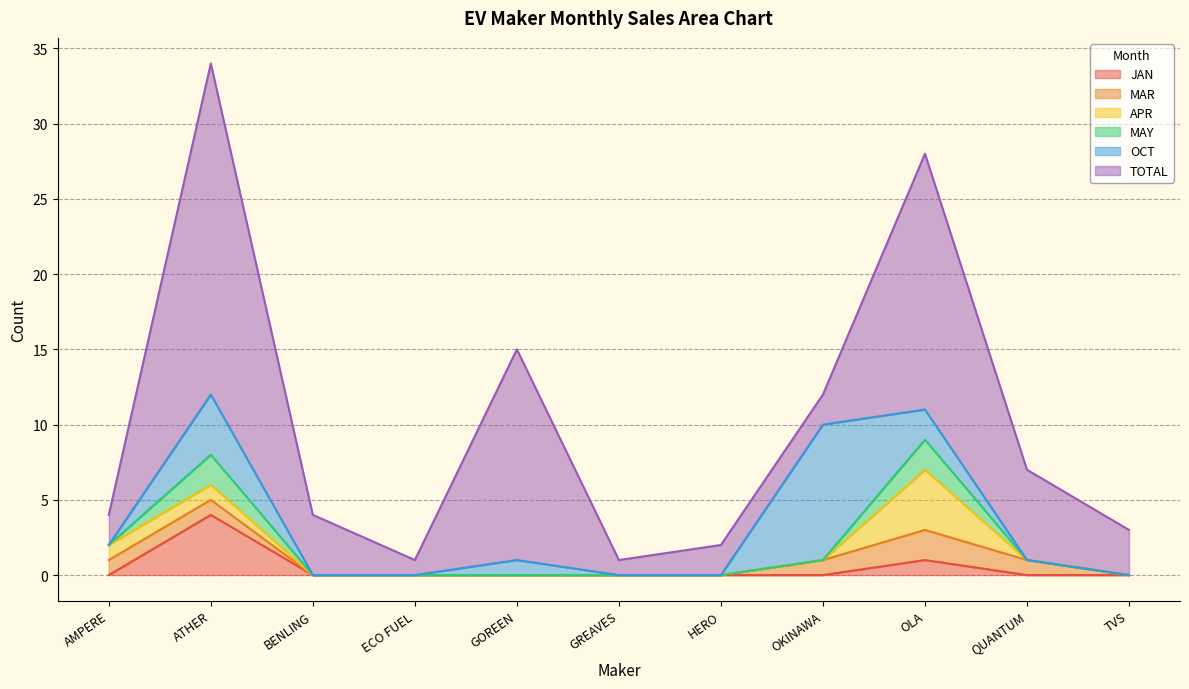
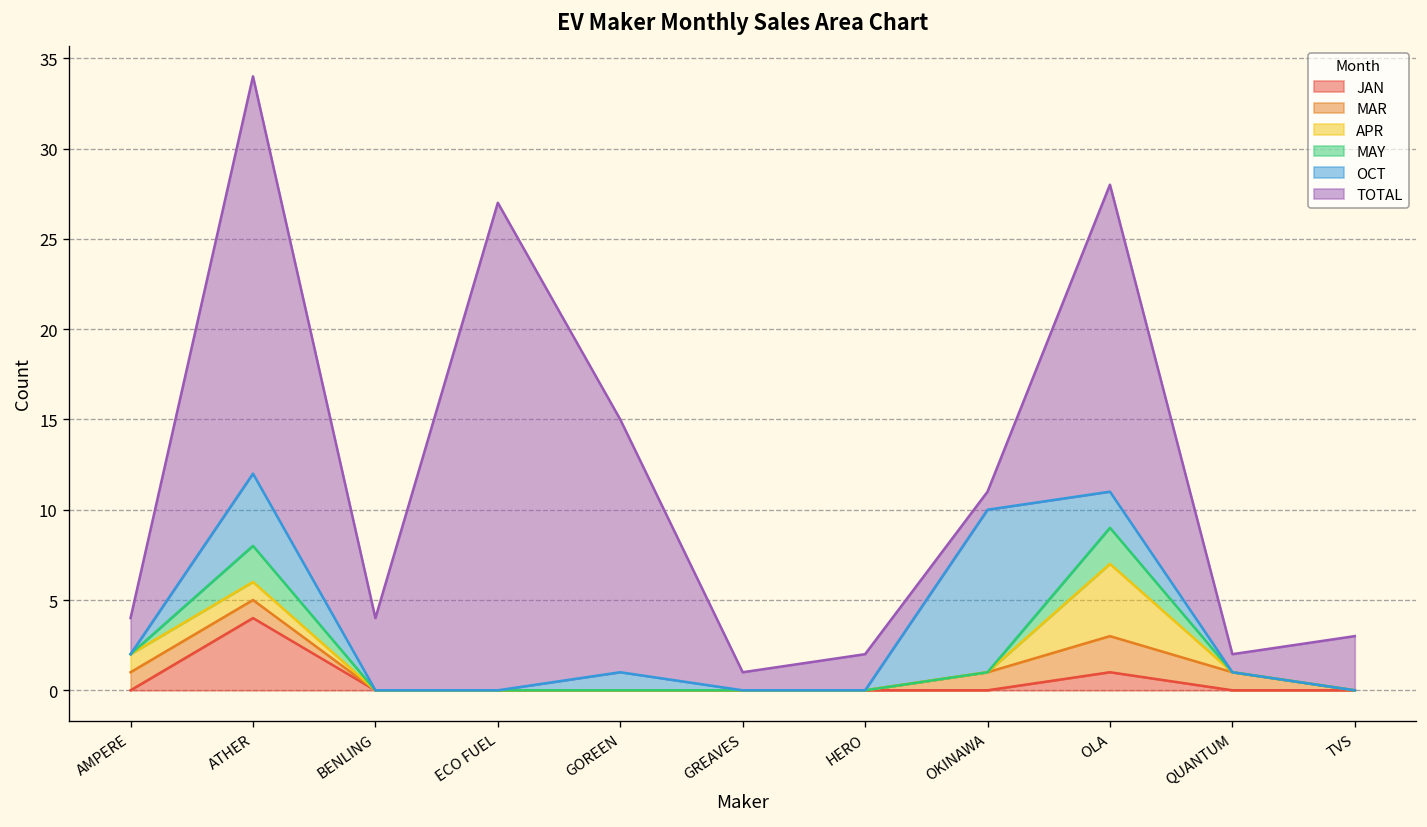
TOTAL, ECO FUEL: 1 -> 27
TOTAL, OKINAWA: 2 -> 1
TOTAL, QUANTUM: 6 -> 1
